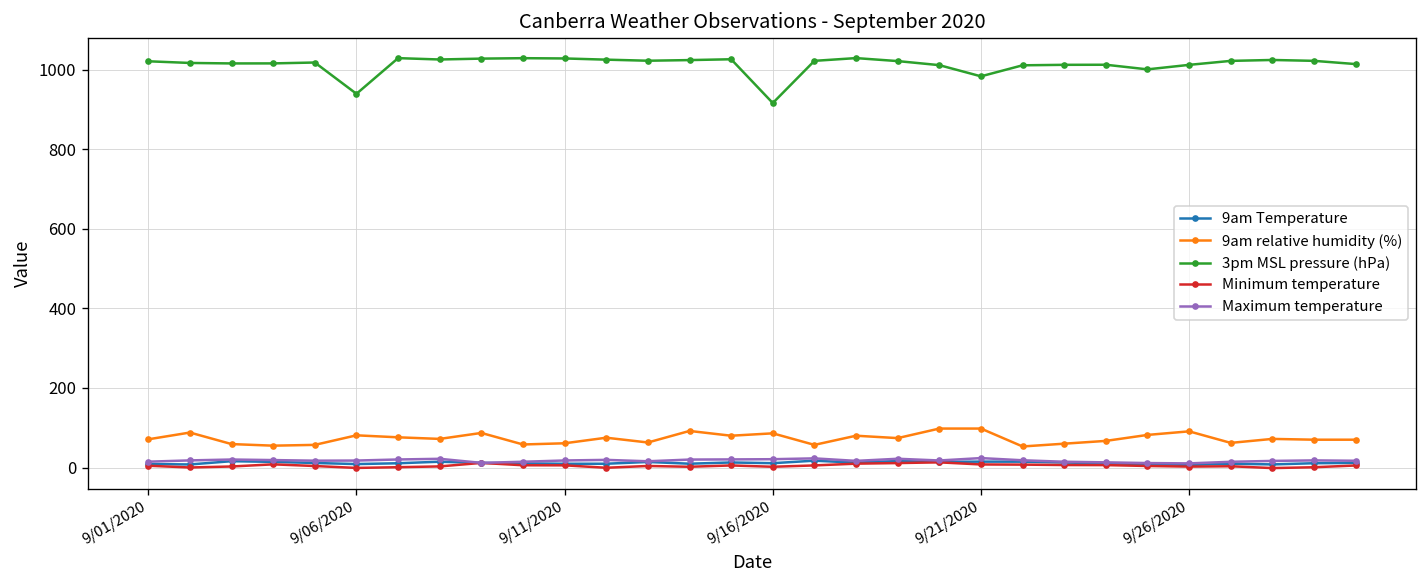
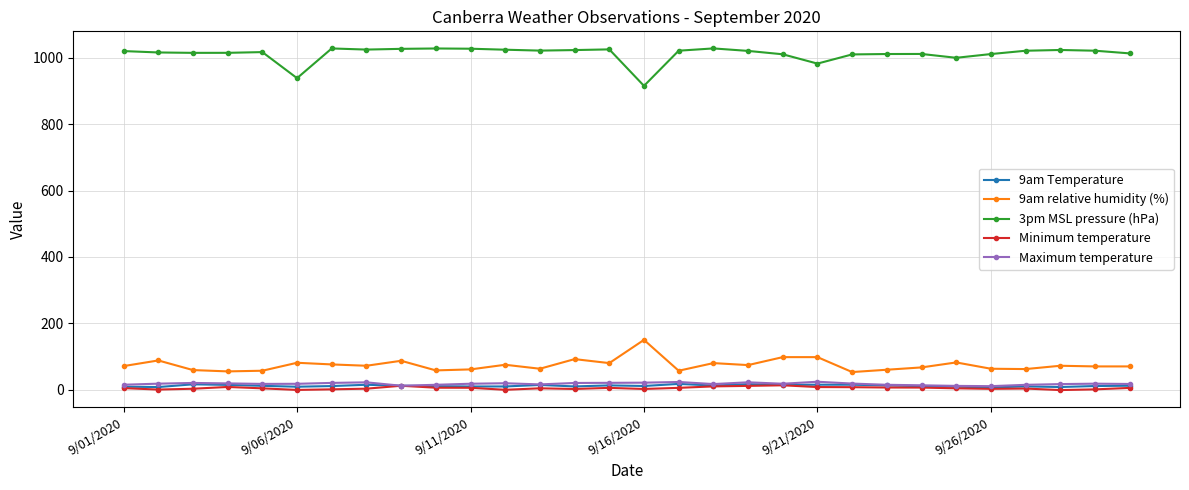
9am relative humidity (%), 9/16/2020: 90 -> 150
9am relative humidity (%), 9/26/2020: 90 -> 60
